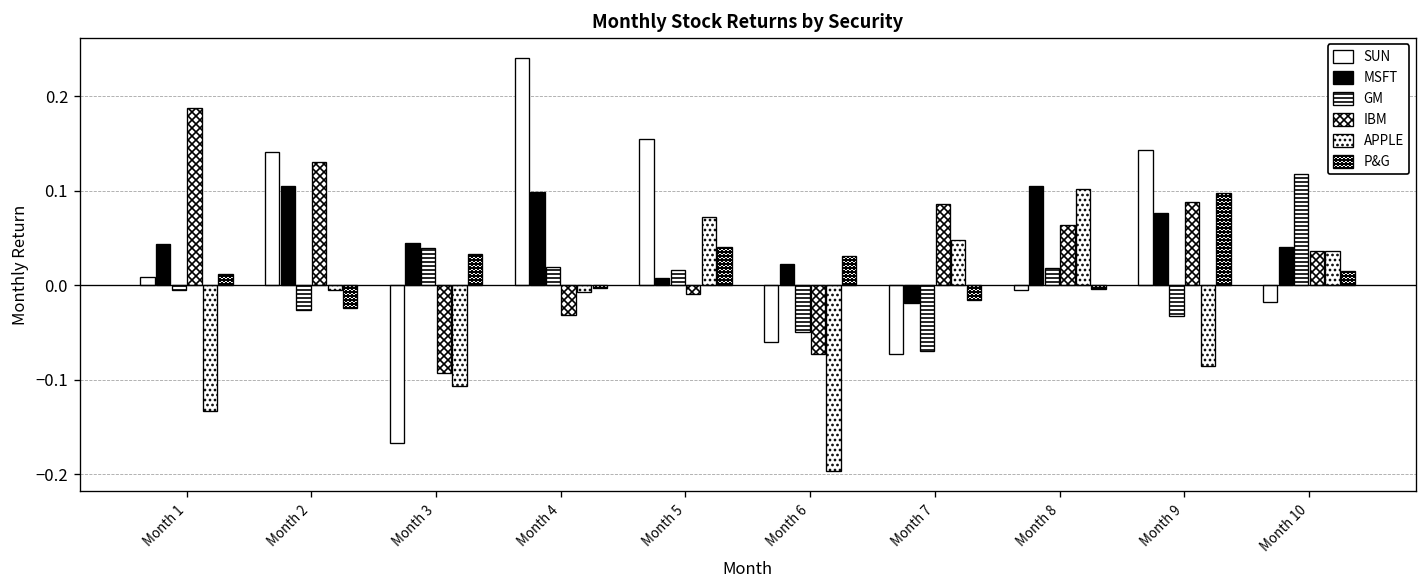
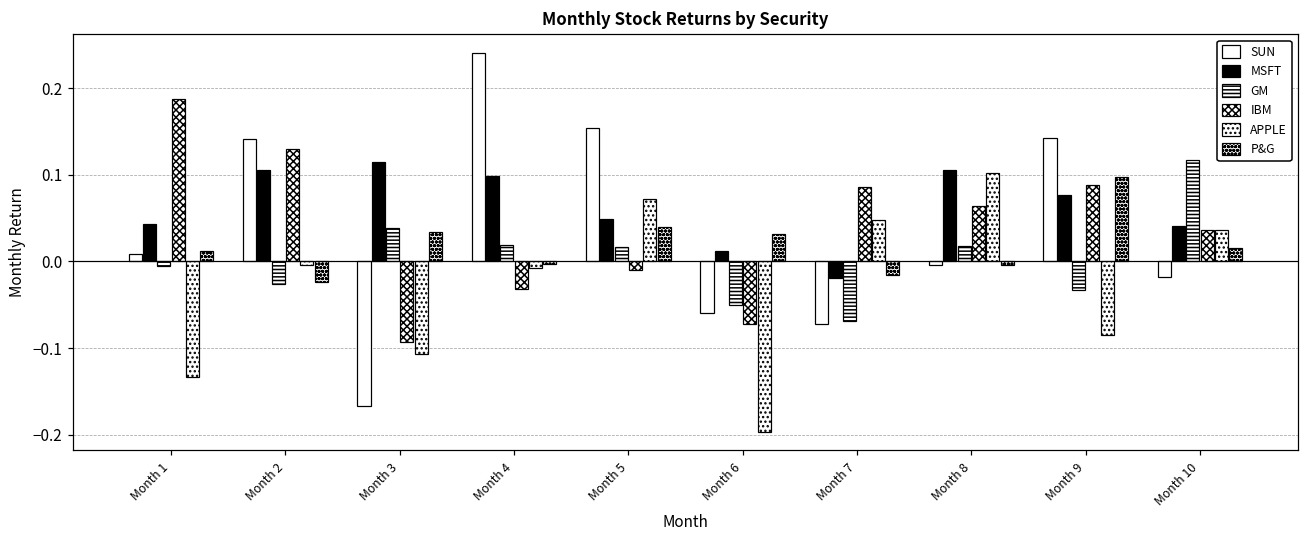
MSFT, Month 3: 0.04 -> 0.11
MSFT, Month 5: 0.01 -> 0.05
MSFT, Month 6: 0.02 -> 0.01
